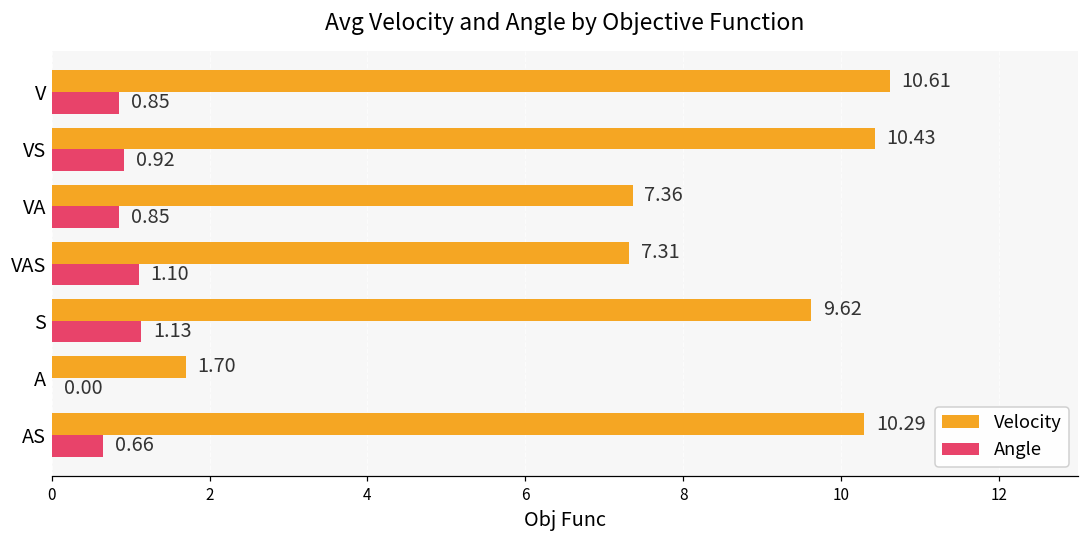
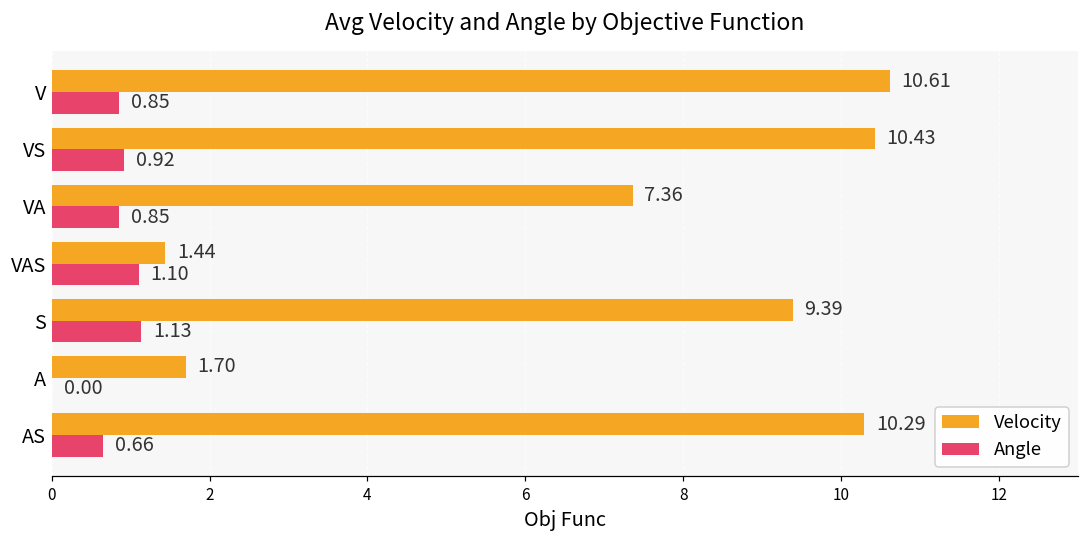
Velocity, VAS: 7.31 -> 1.44
Velocity, S: 9.62 -> 9.39
